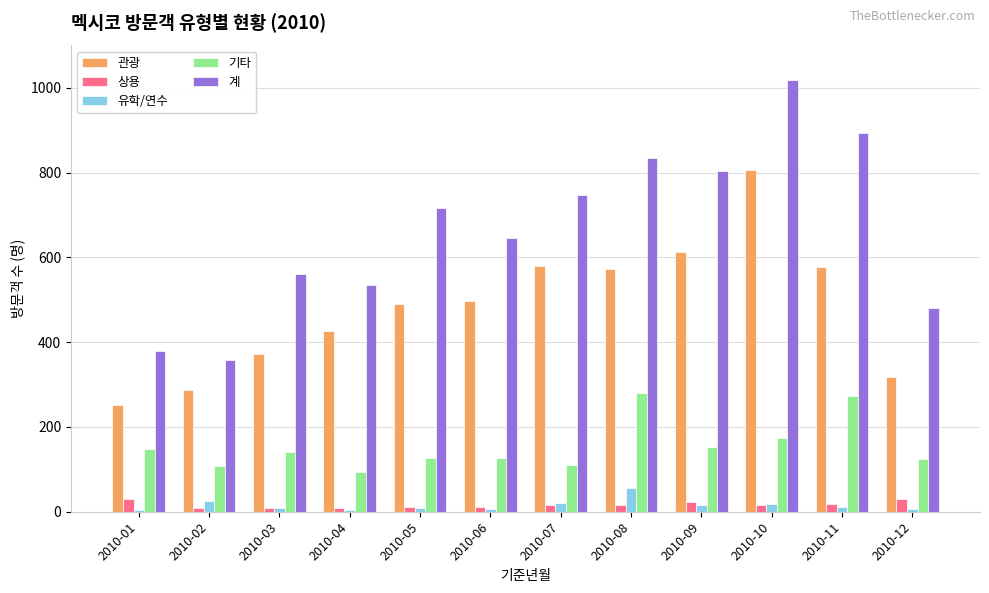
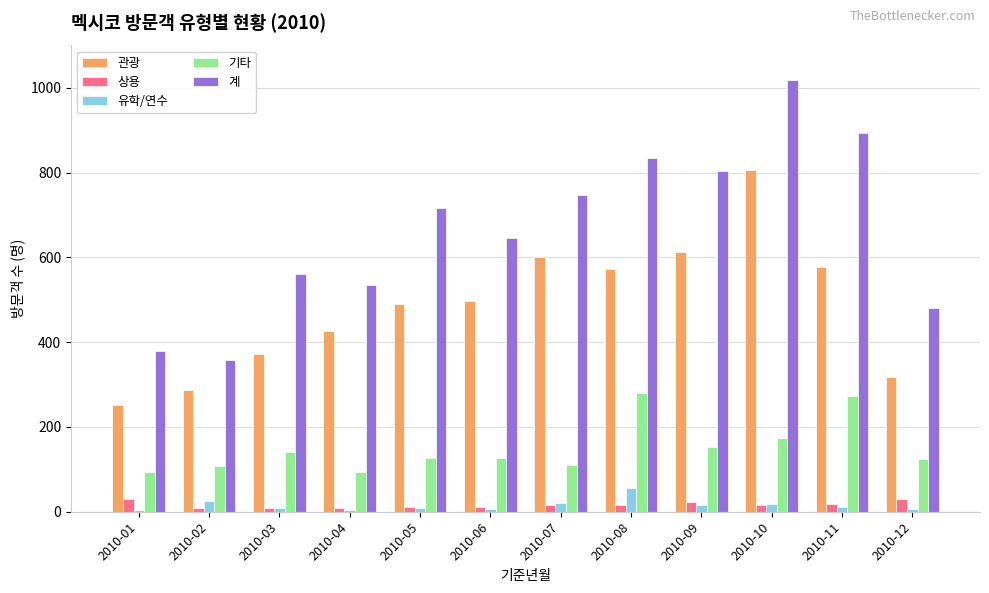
기타, 2010-01: 150 -> 90
관광, 2010-07: 580 -> 600
